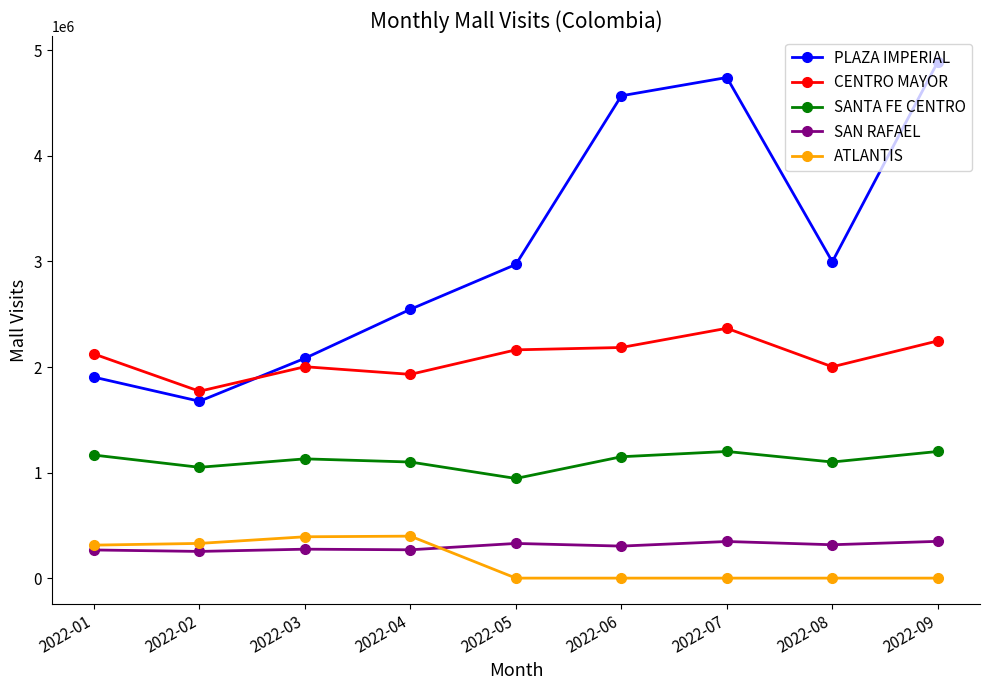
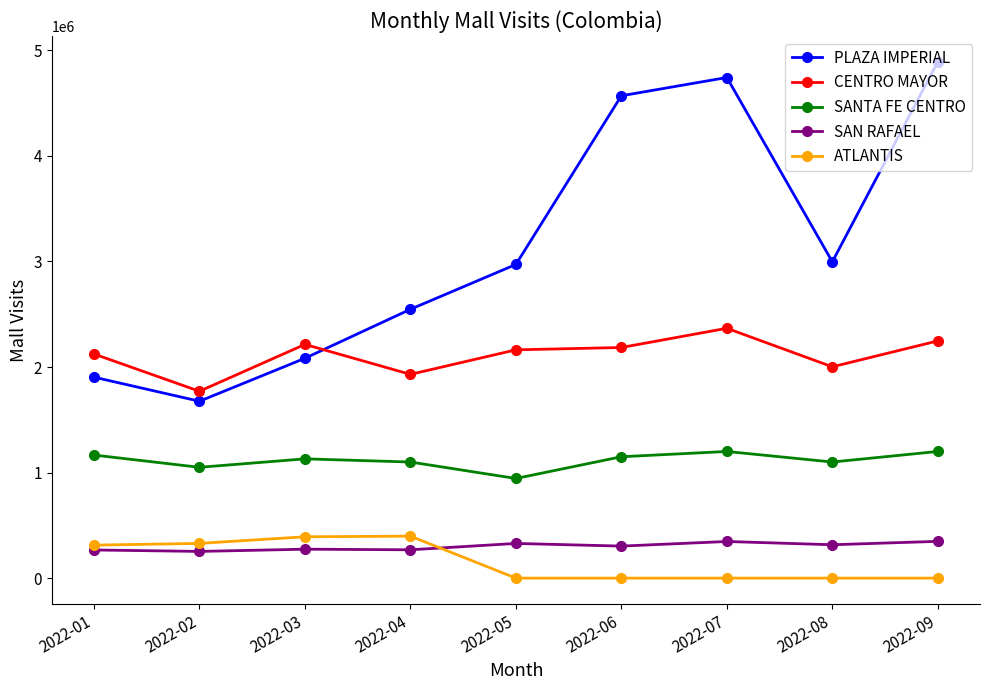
CENTRO MAYOR, 2022-03: 2000000 -> 2210000
